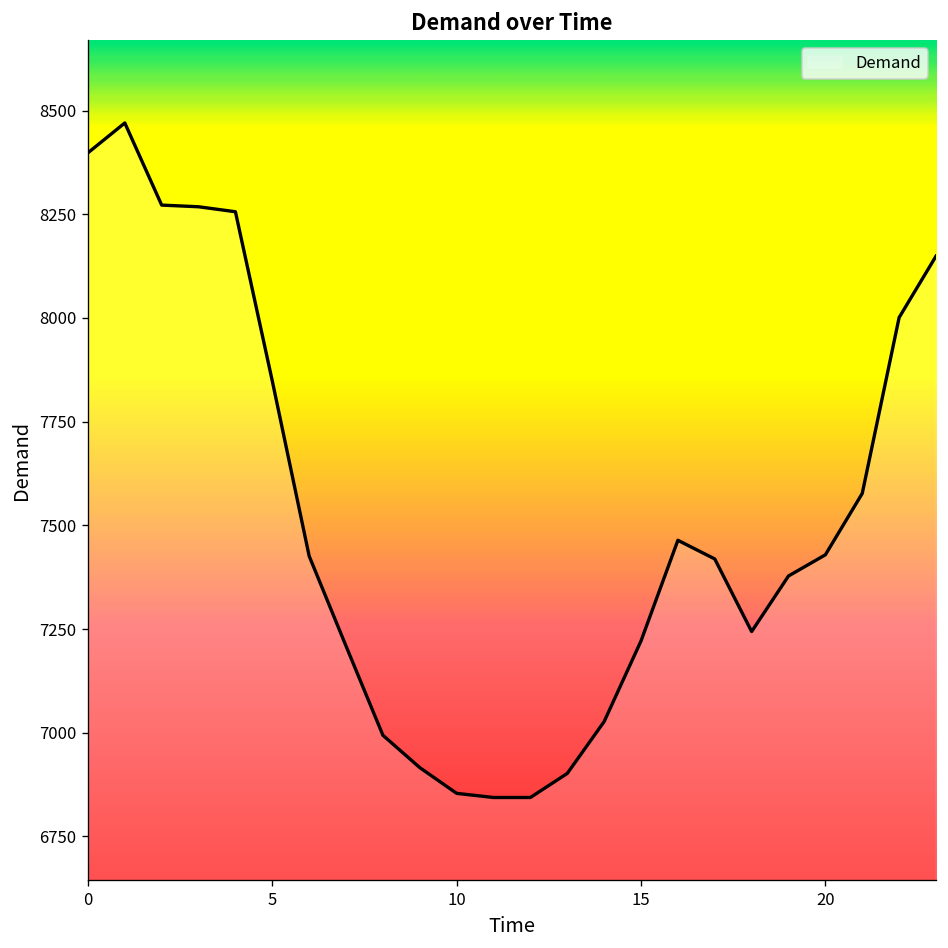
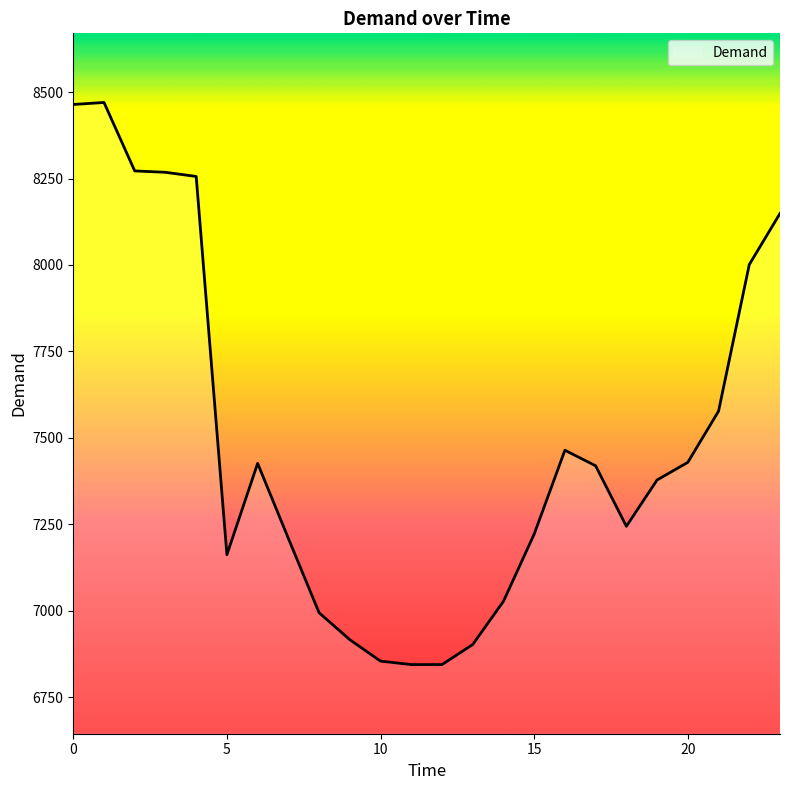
0: 8400 -> 8460
5: 7850 -> 7160
